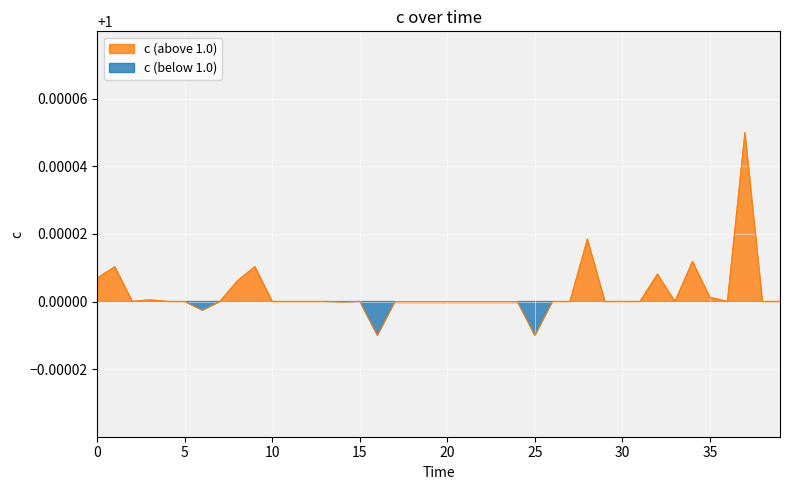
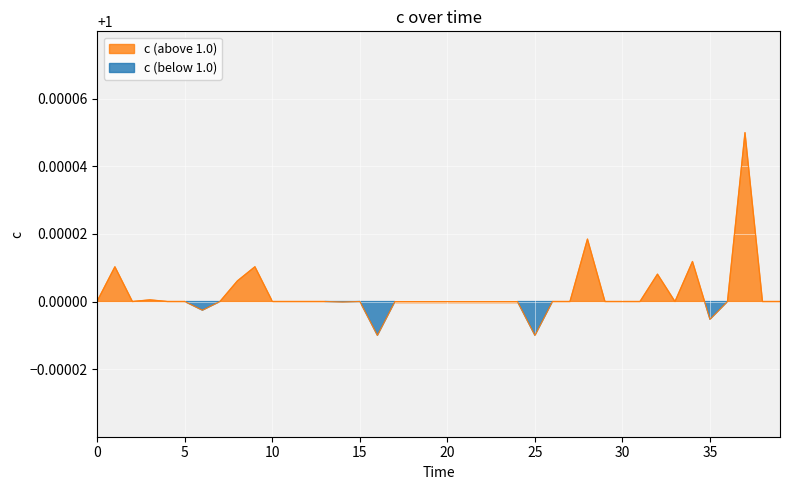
0: 1.000007 -> 1.000000
35: 1.000001 -> 0.999995
